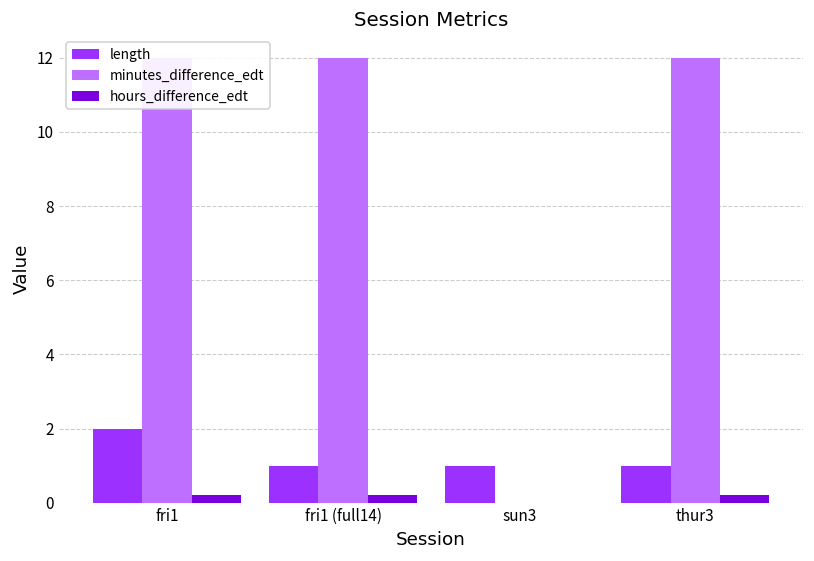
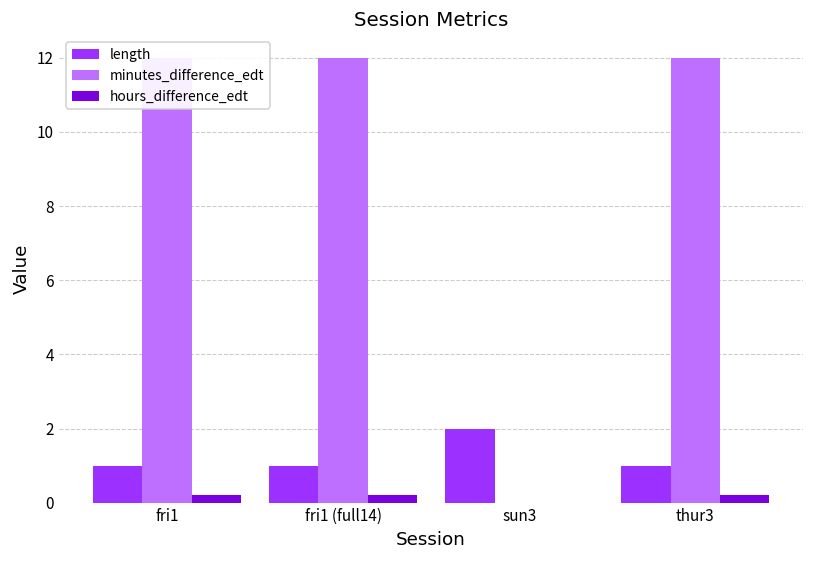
length, fri1: 2 -> 1
length, sun3: 1 -> 2
